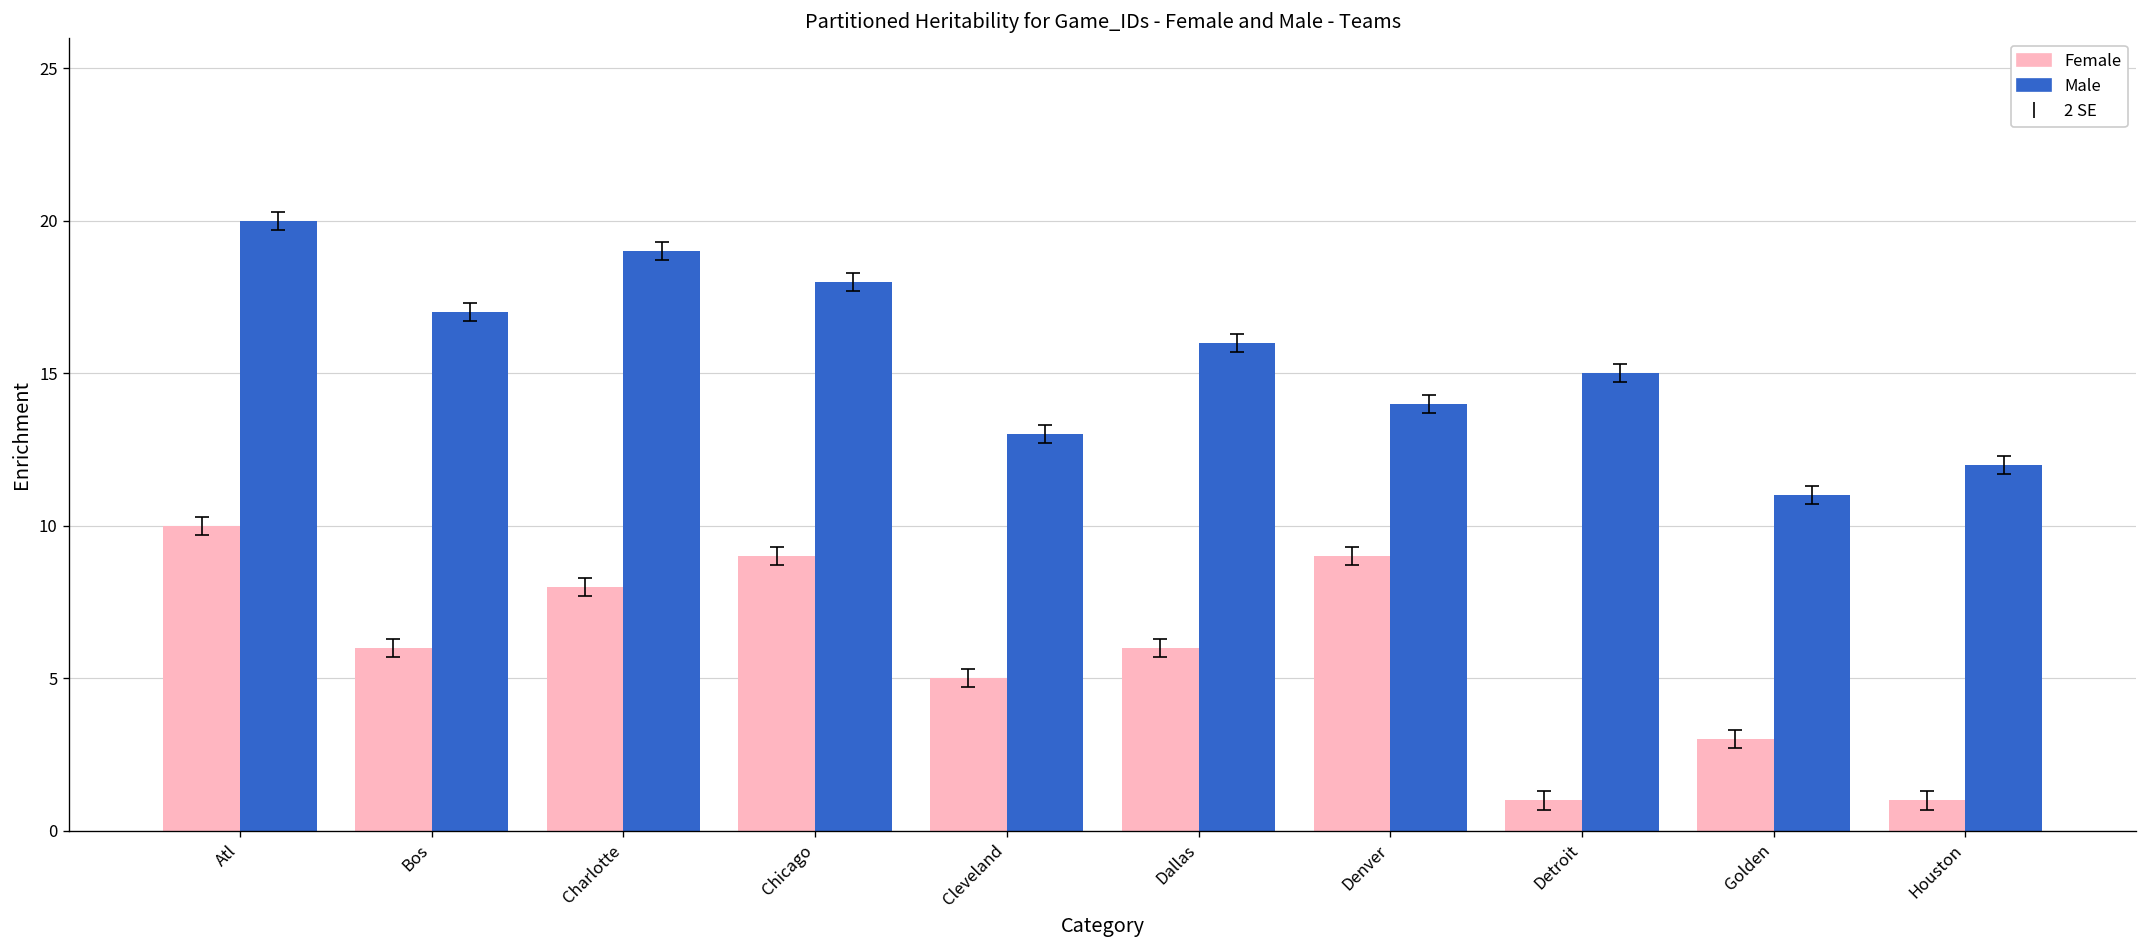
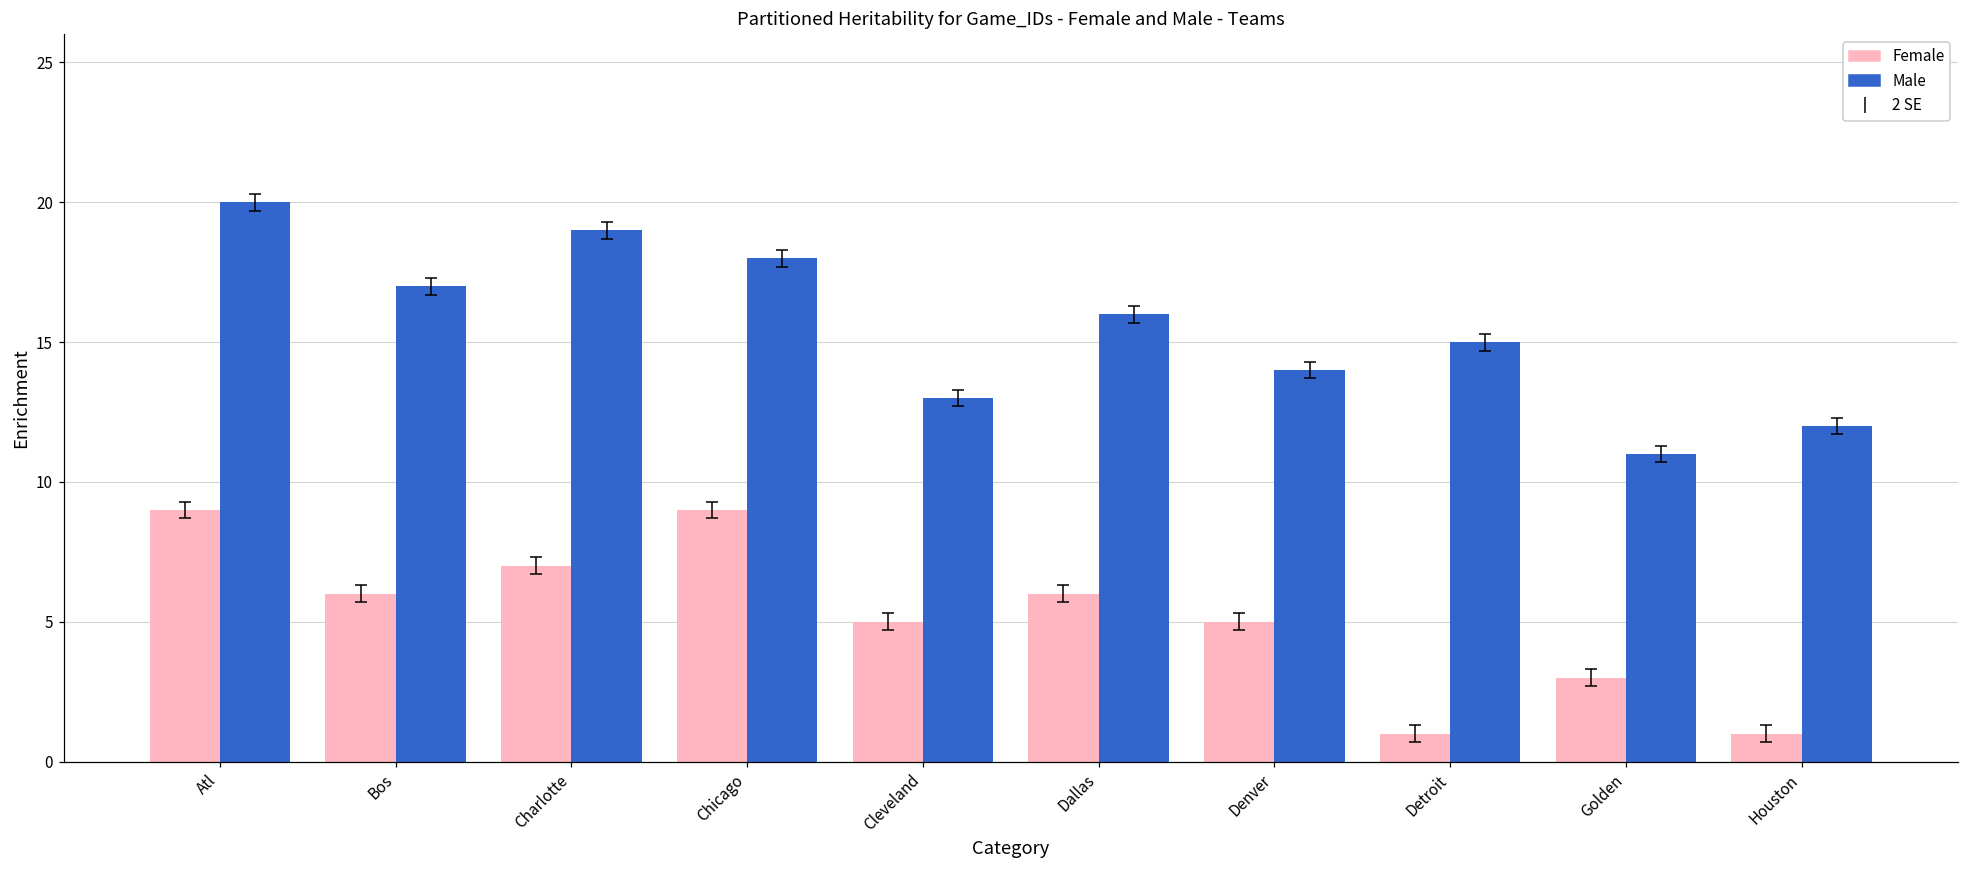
Female, Atl: 10 -> 9
Female, Charlotte: 8 -> 7
Female, Denver: 9 -> 5
